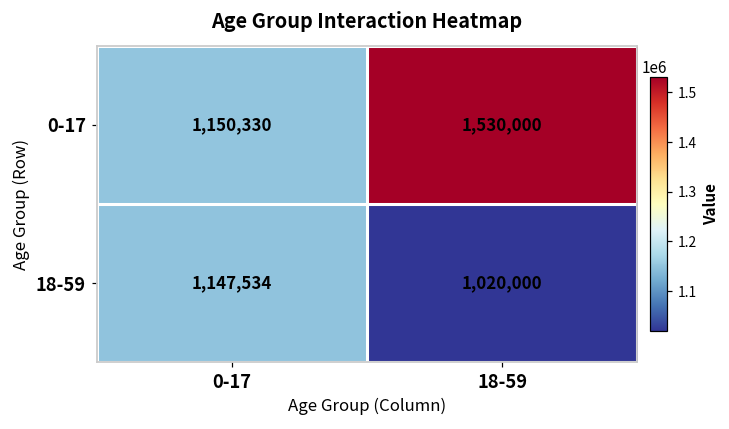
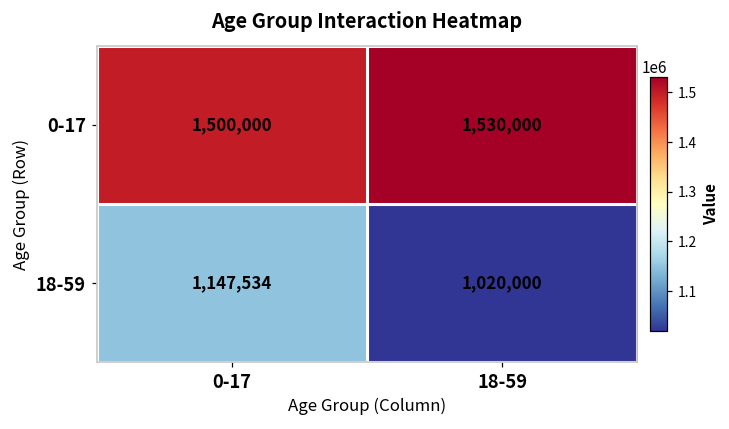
0-17, 0-17: 1,150,330 -> 1,500,000
